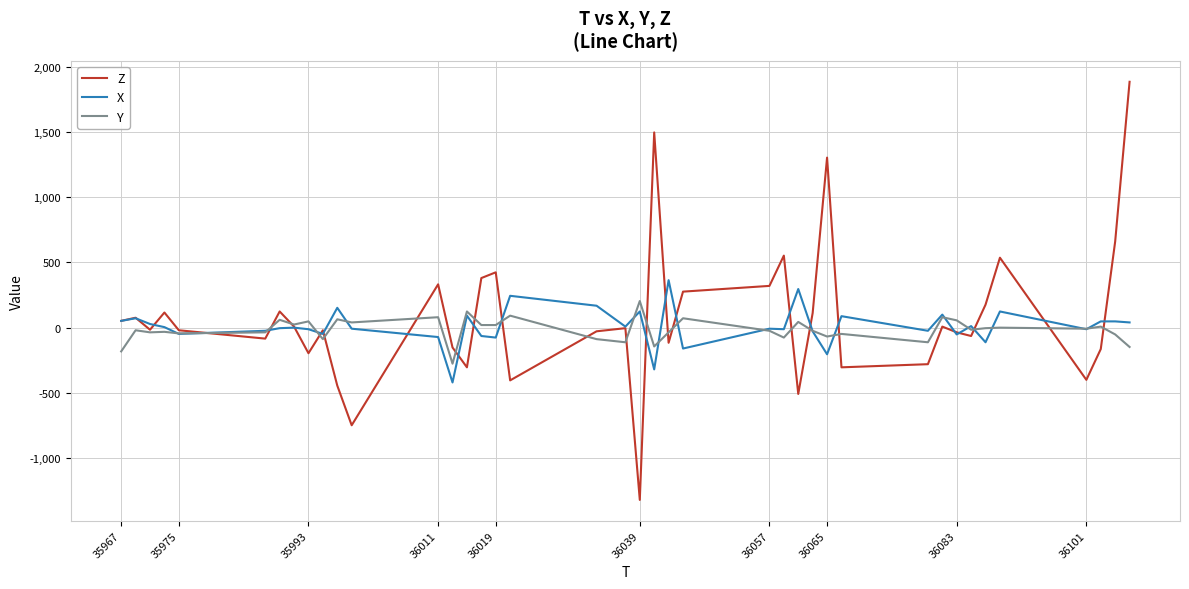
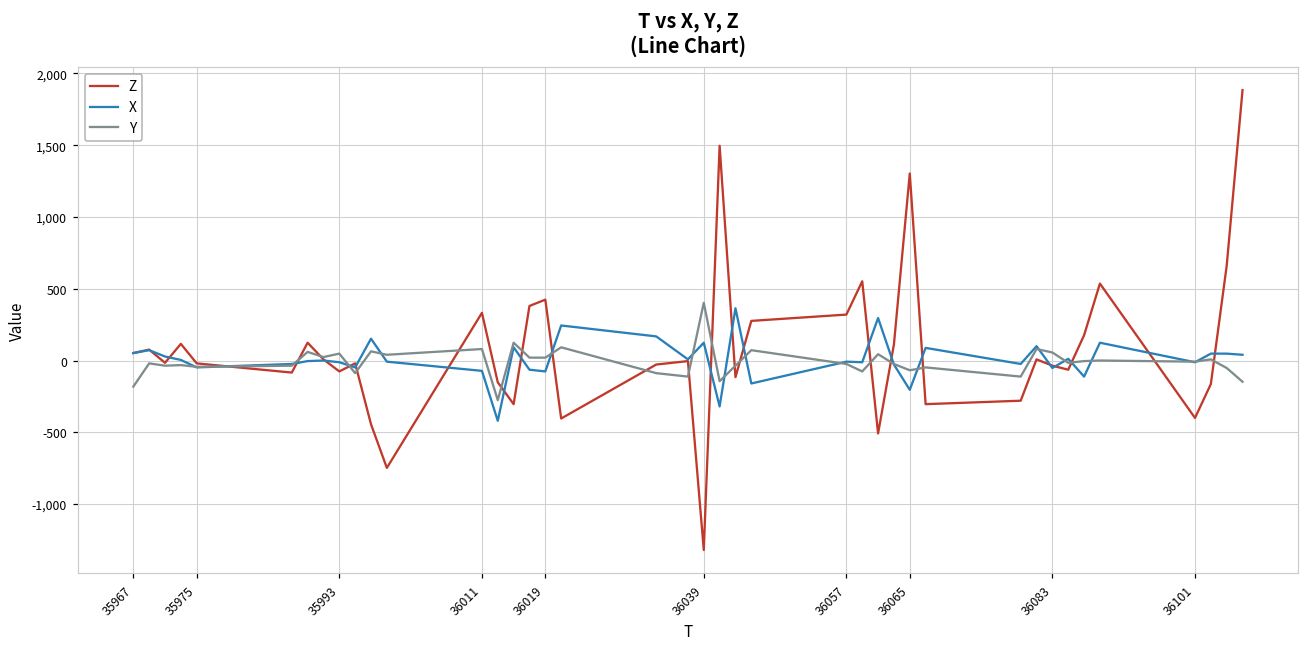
Z, 35993: -200 -> -80
Y, 36039: 200 -> 400
